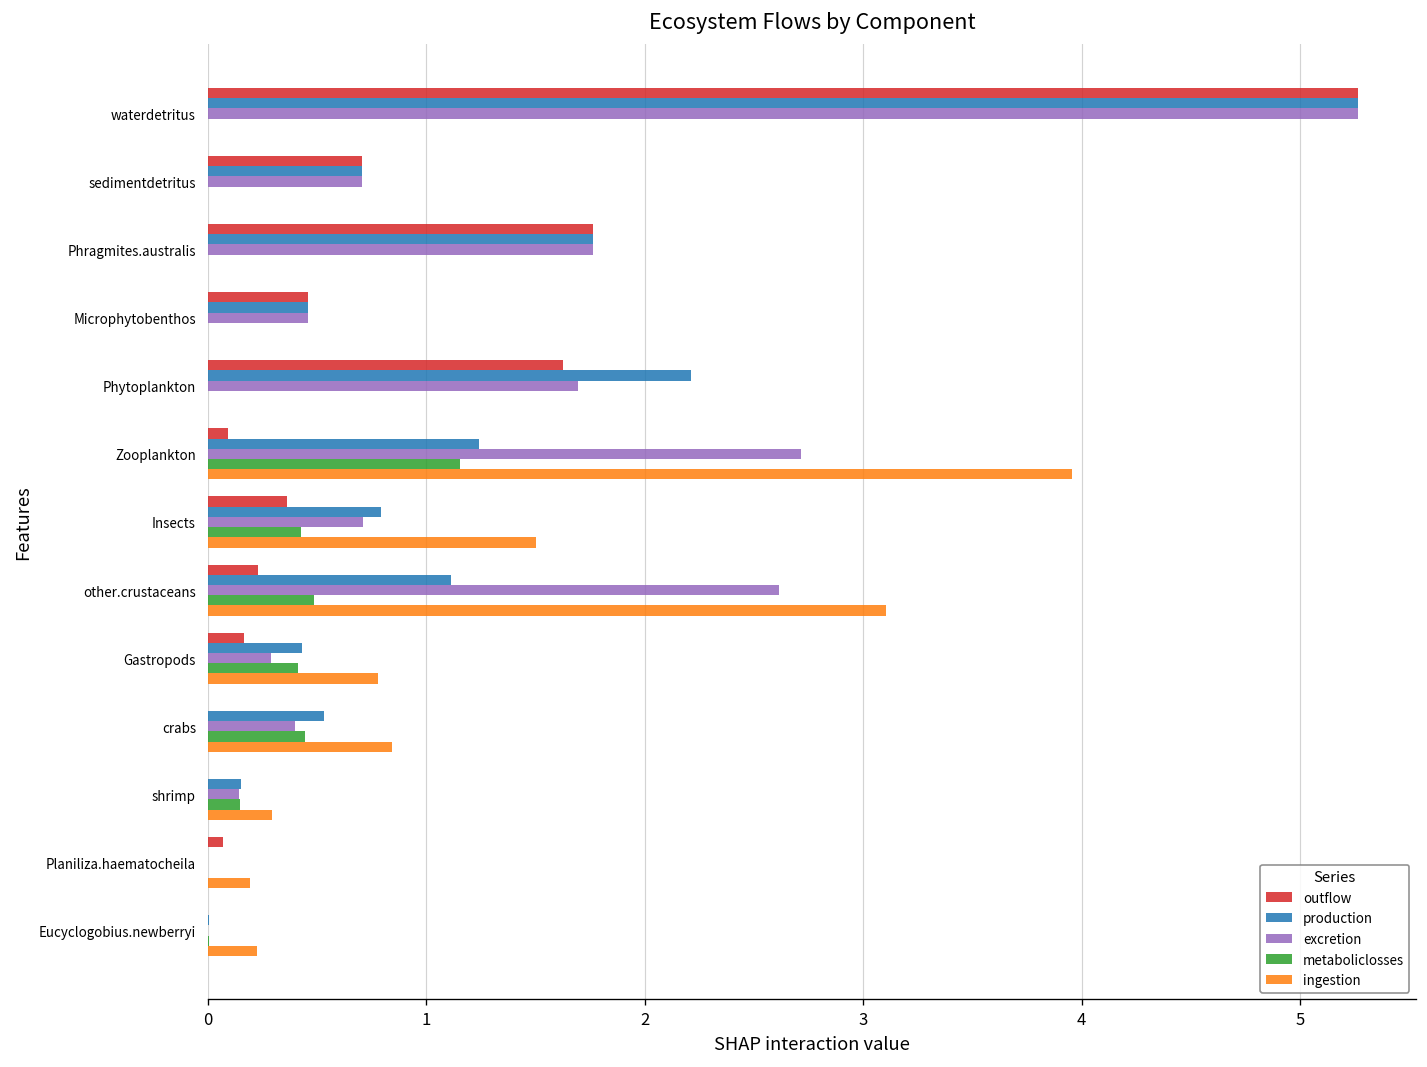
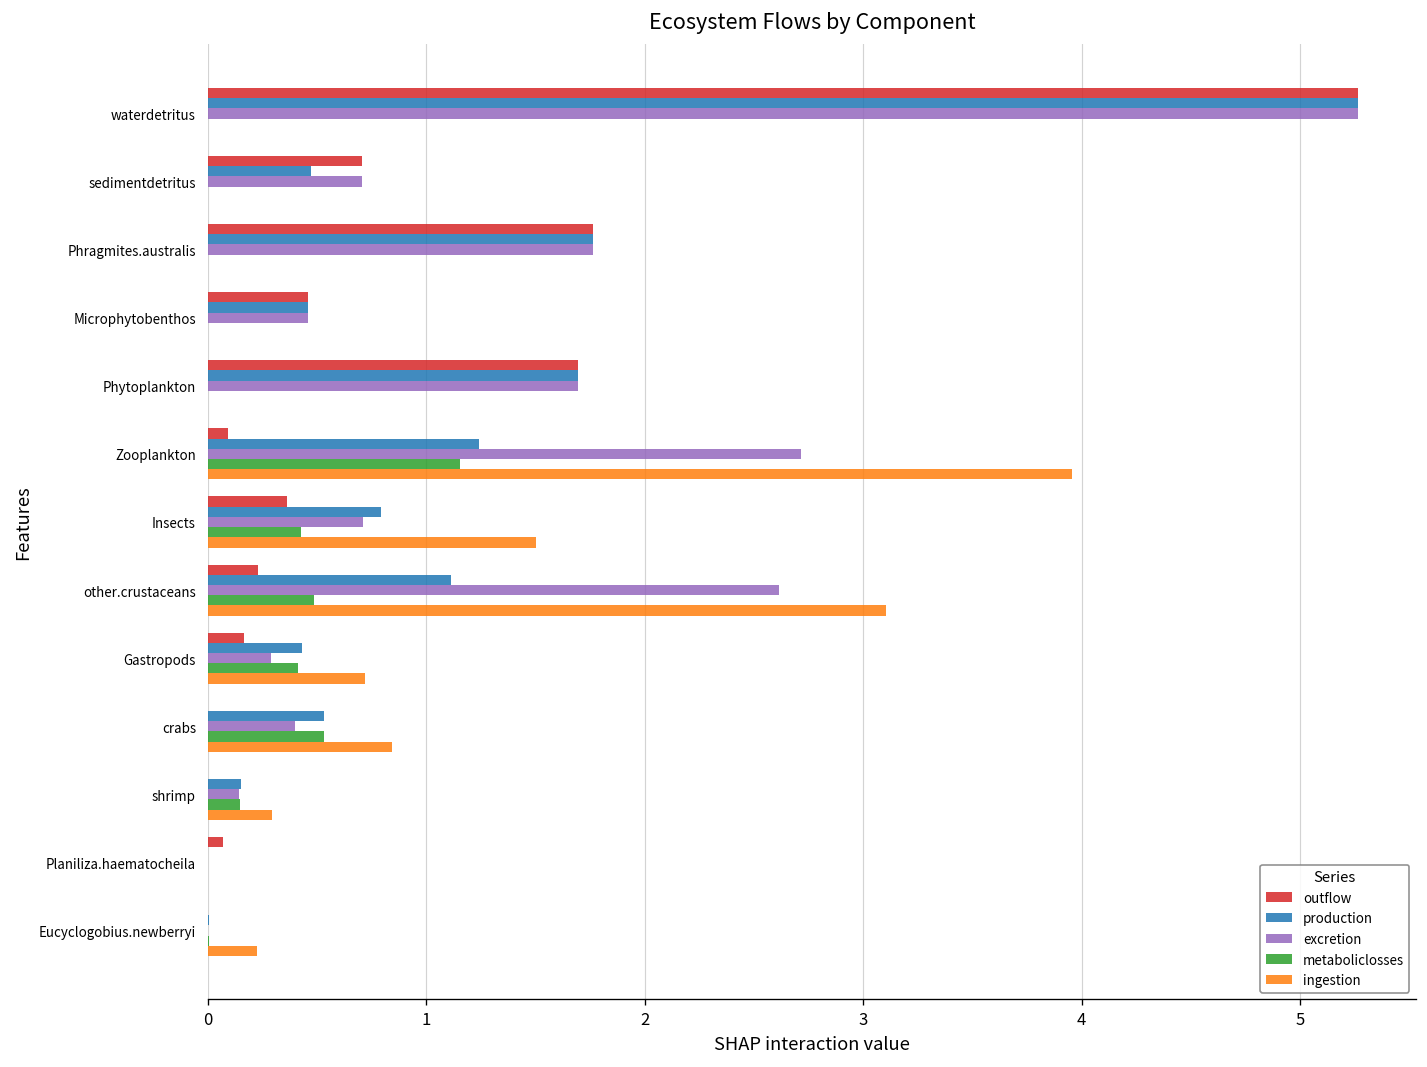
production, sedimentdetritus: 0.71 -> 0.47
outflow, Phytoplankton: 1.63 -> 1.69
production, Phytoplankton: 2.21 -> 1.69
ingestion, Gastropods: 0.78 -> 0.72
metaboliclosses, crabs: 0.44 -> 0.53
ingestion, Planiliza.haematocheila: 0.19 -> 0.00
